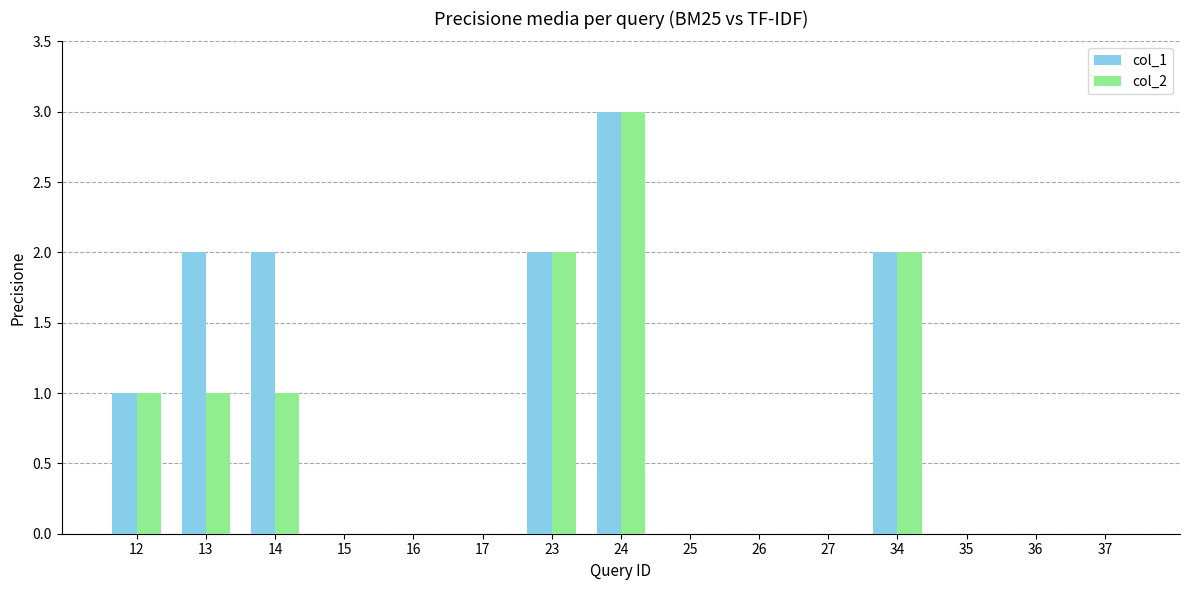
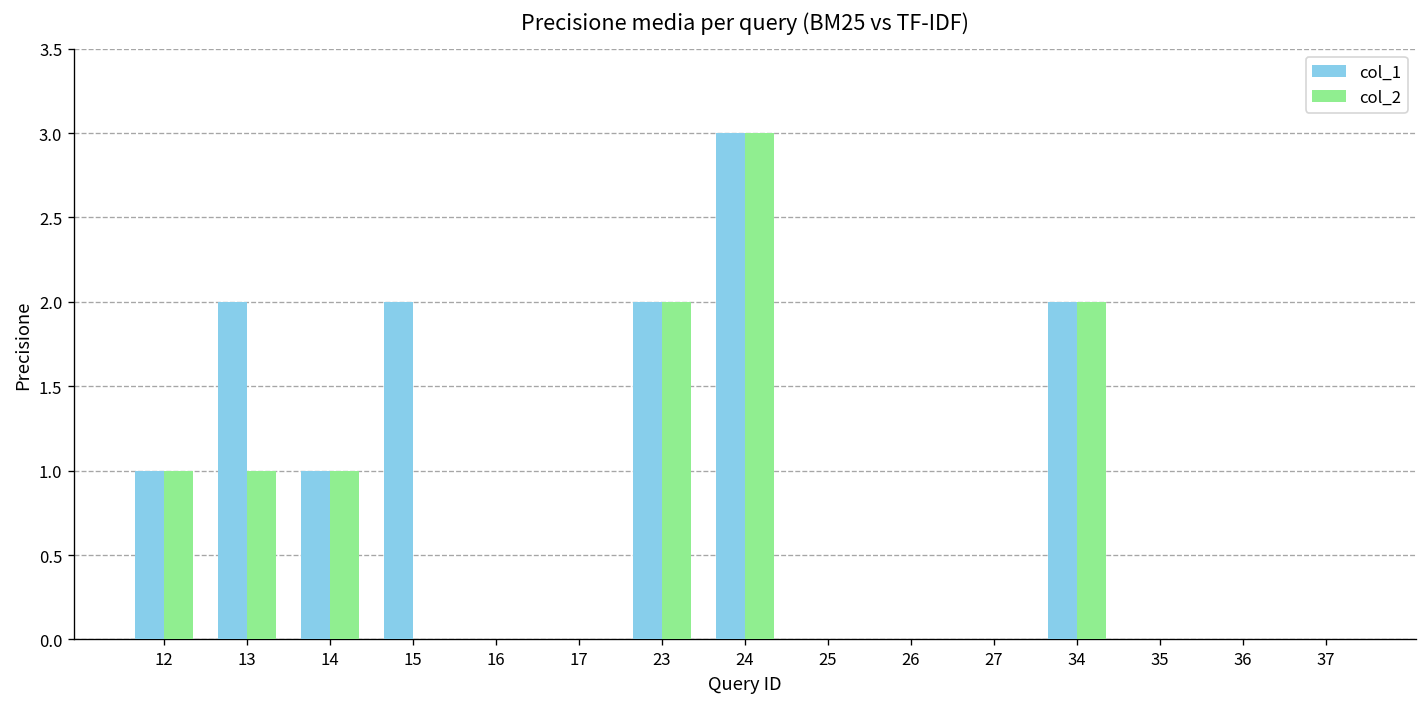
col_1, 14: 2 -> 1
col_1, 15: 0 -> 2
